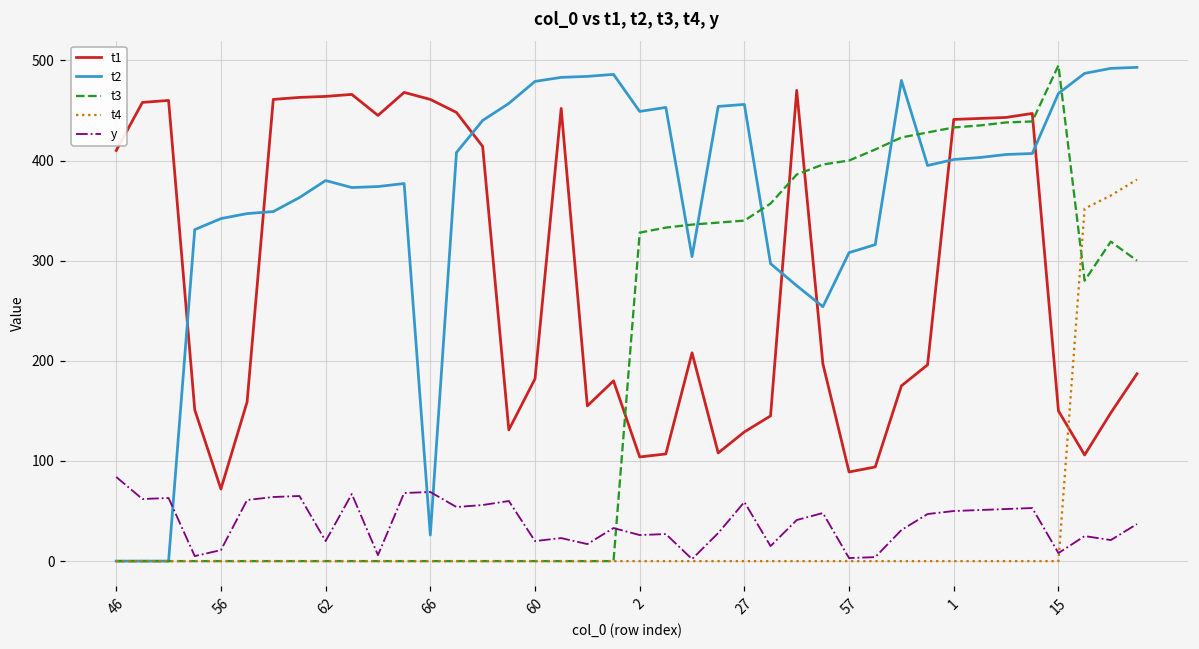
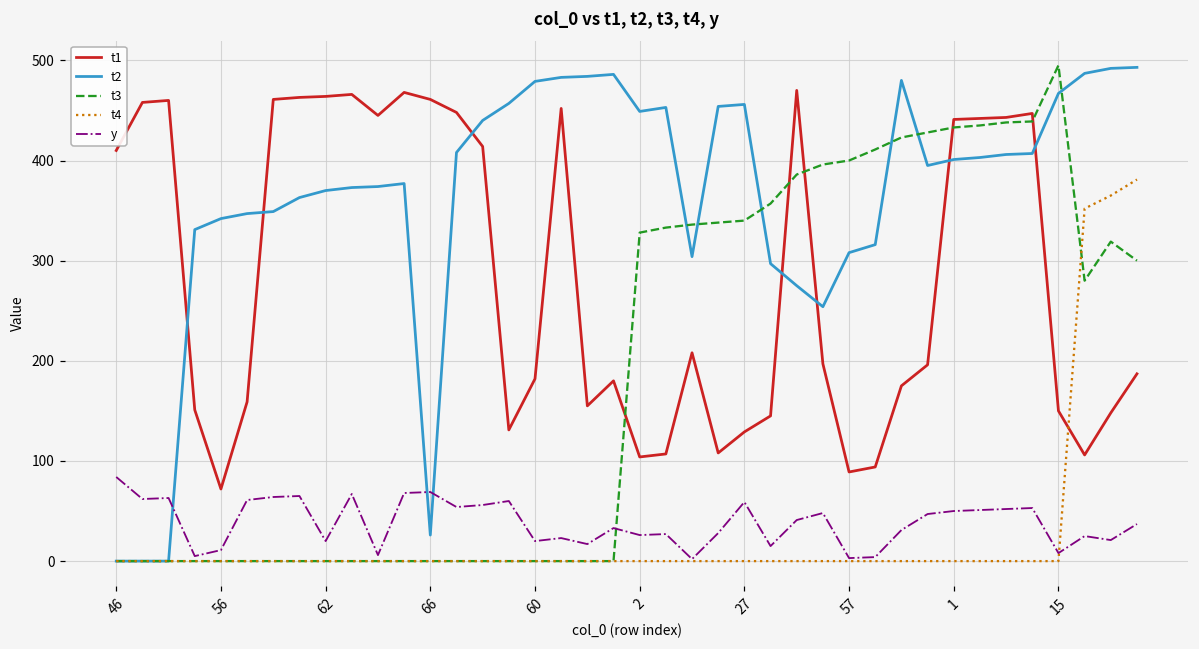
t2, 62: 380 -> 370
